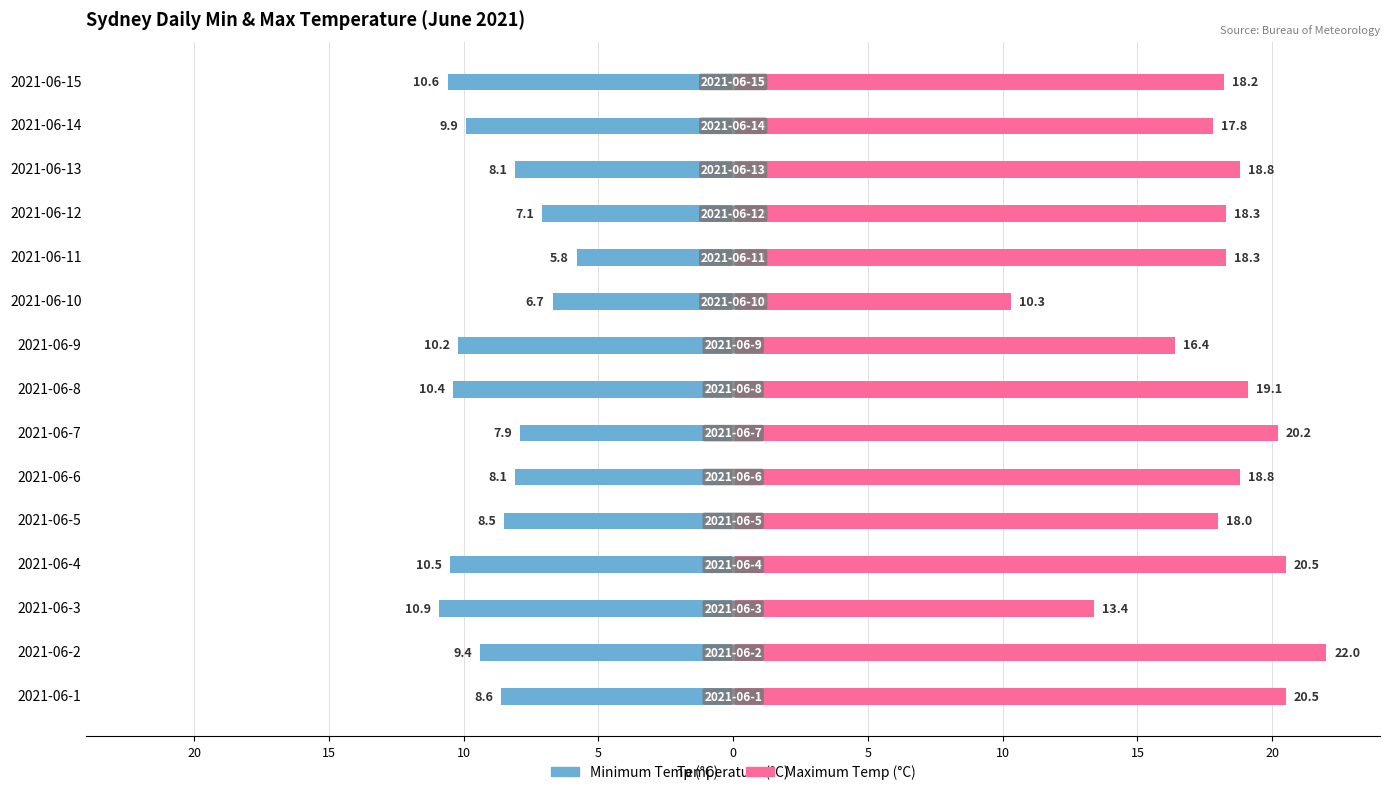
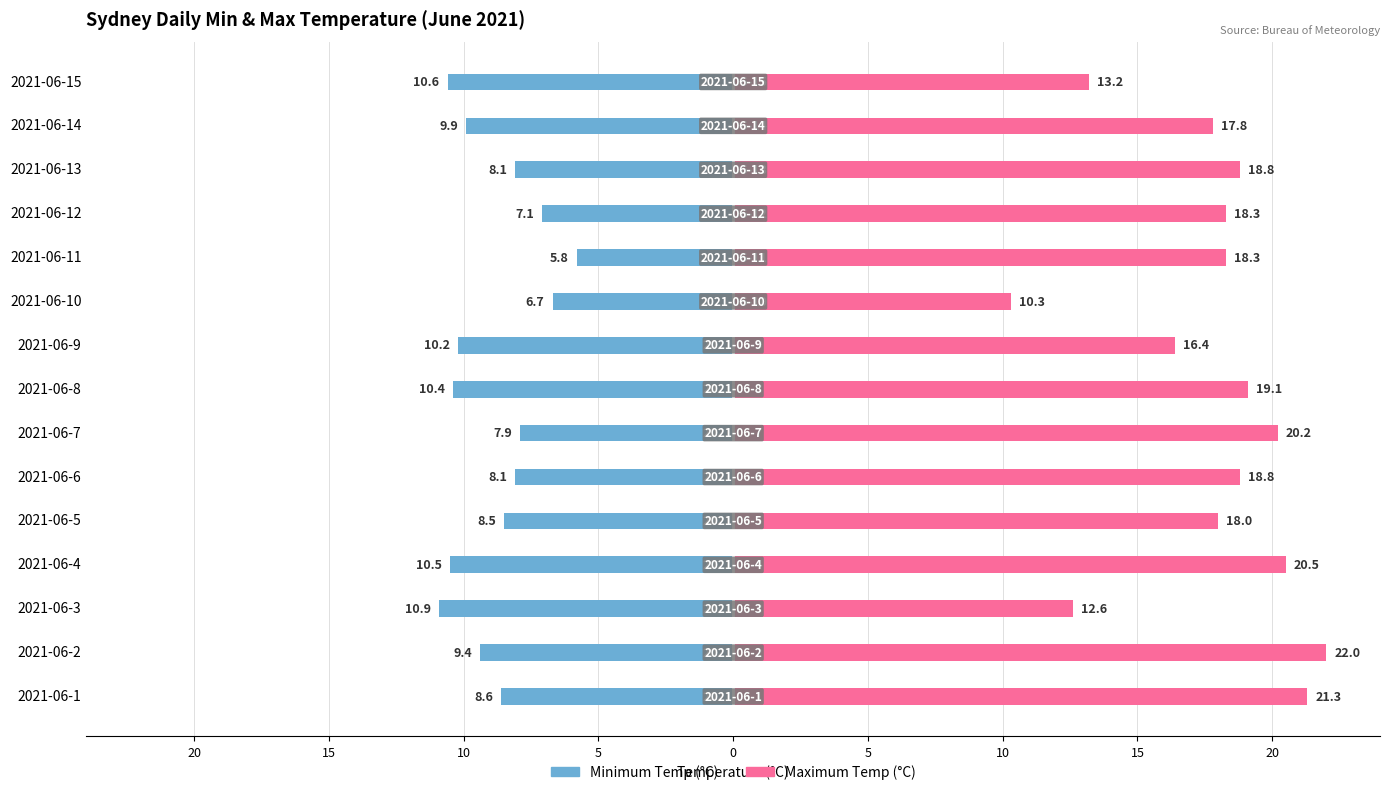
Maximum Temp (°C), 2021-06-15: 18.2 -> 13.2
Maximum Temp (°C), 2021-06-3: 13.4 -> 12.6
Maximum Temp (°C), 2021-06-1: 20.5 -> 21.3
